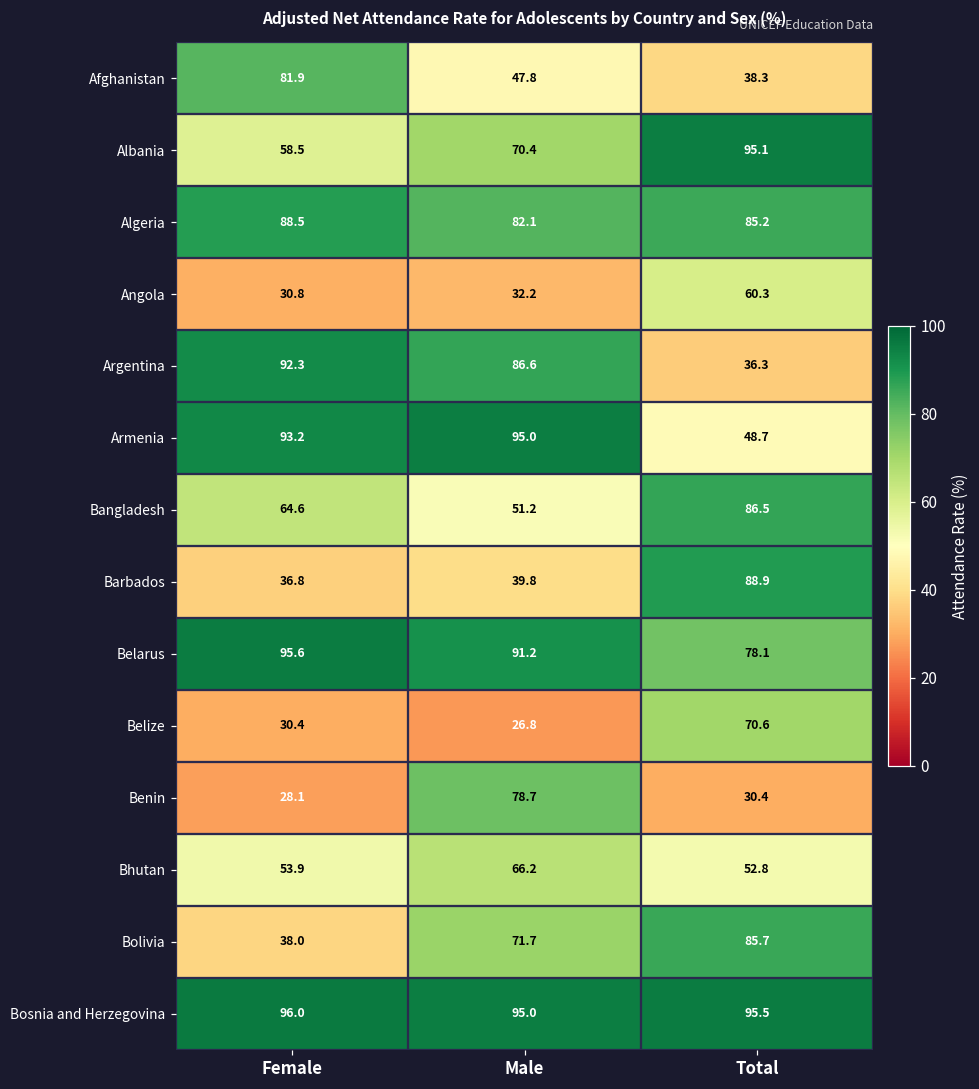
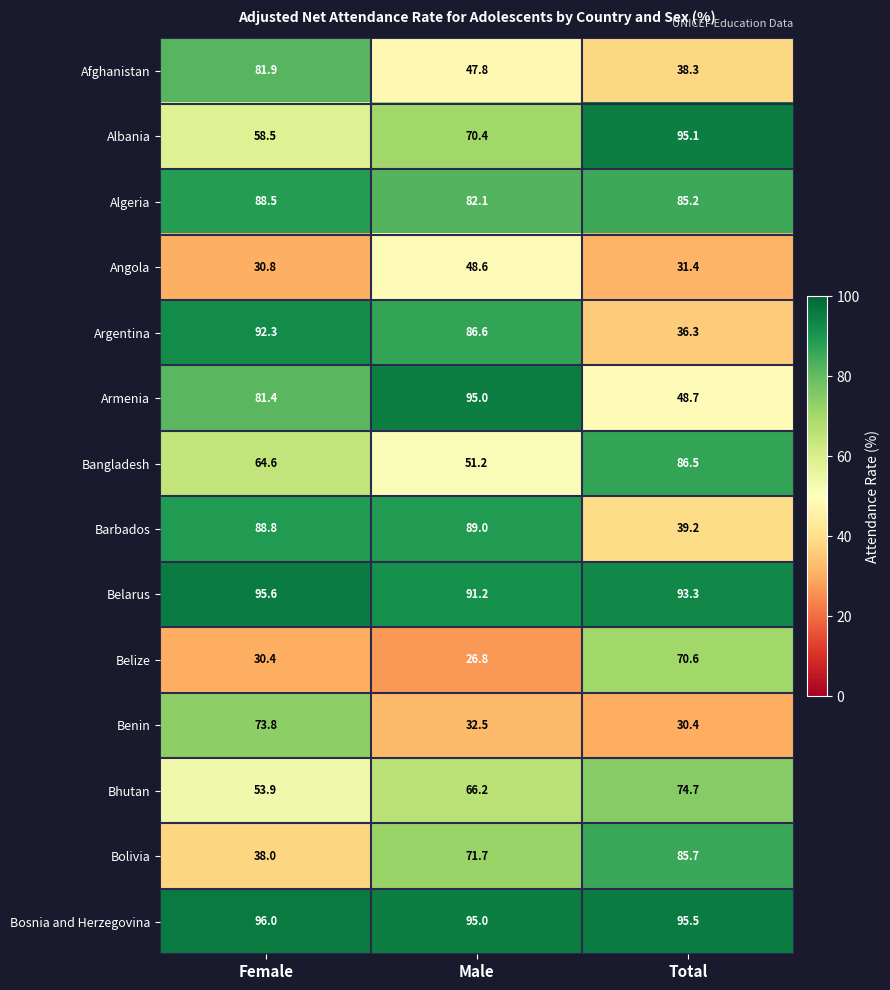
Angola, Male: 32.2 -> 48.6
Angola, Total: 60.3 -> 31.4
Armenia, Female: 93.2 -> 81.4
Barbados, Female: 36.8 -> 88.8
Barbados, Male: 39.8 -> 89.0
Barbados, Total: 88.9 -> 39.2
Belarus, Total: 78.1 -> 93.3
Benin, Female: 28.1 -> 73.8
Benin, Male: 78.7 -> 32.5
Bhutan, Total: 52.8 -> 74.7
